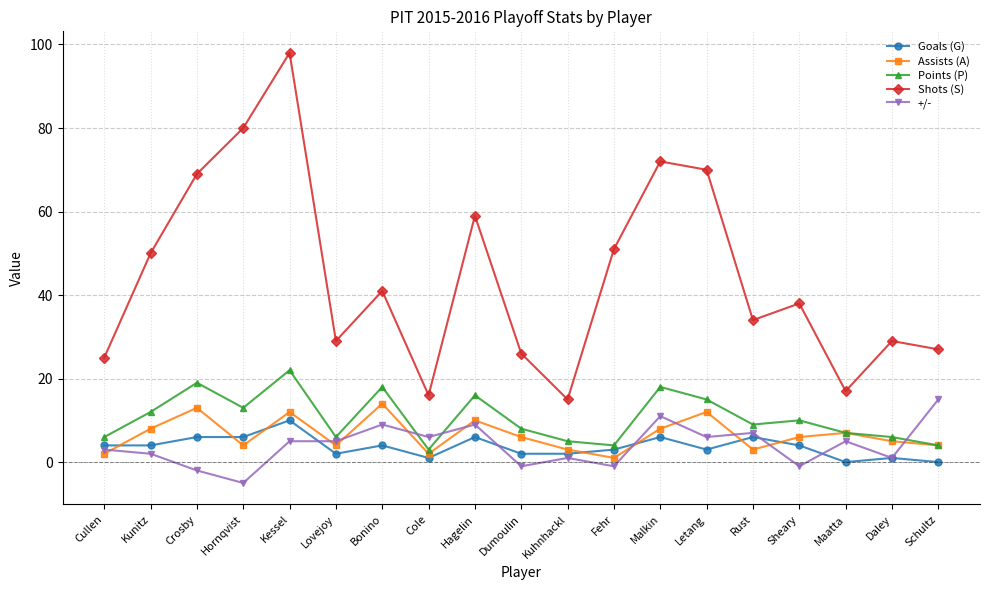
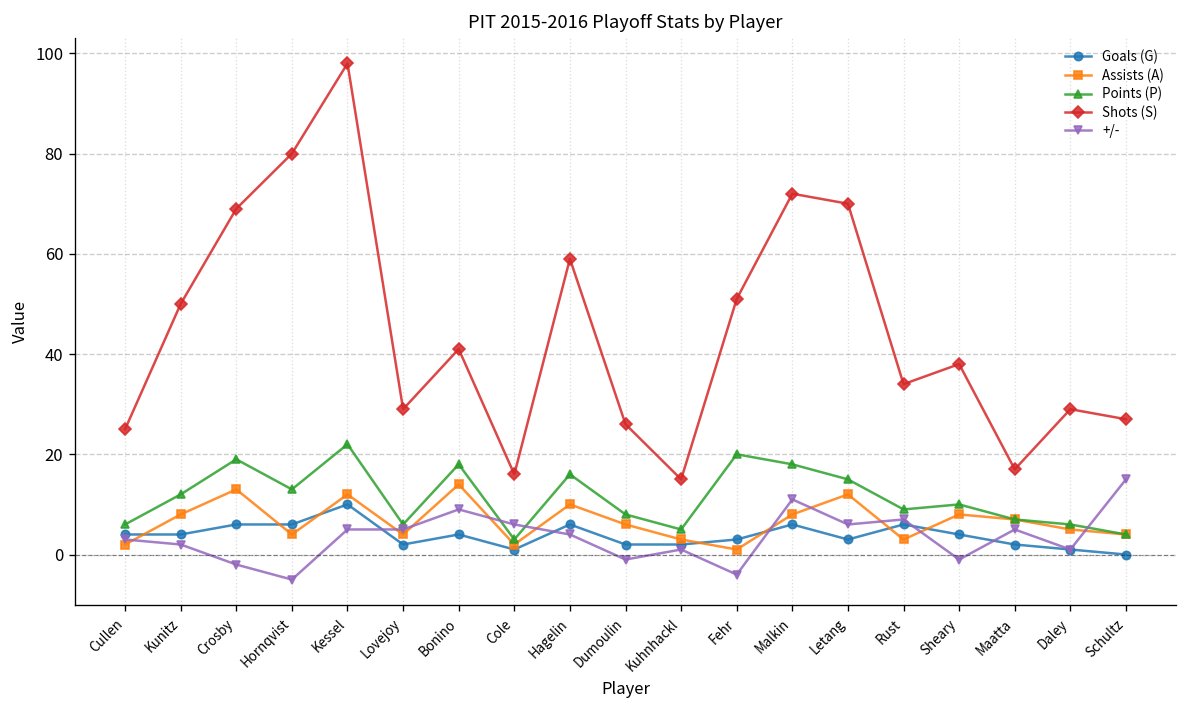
+/-, Hagelin: 9 -> 4
Points (P), Fehr: 4 -> 20
+/-, Fehr: -1 -> -4
Assists (A), Sheary: 6 -> 8
Goals (G), Maatta: 0 -> 2
